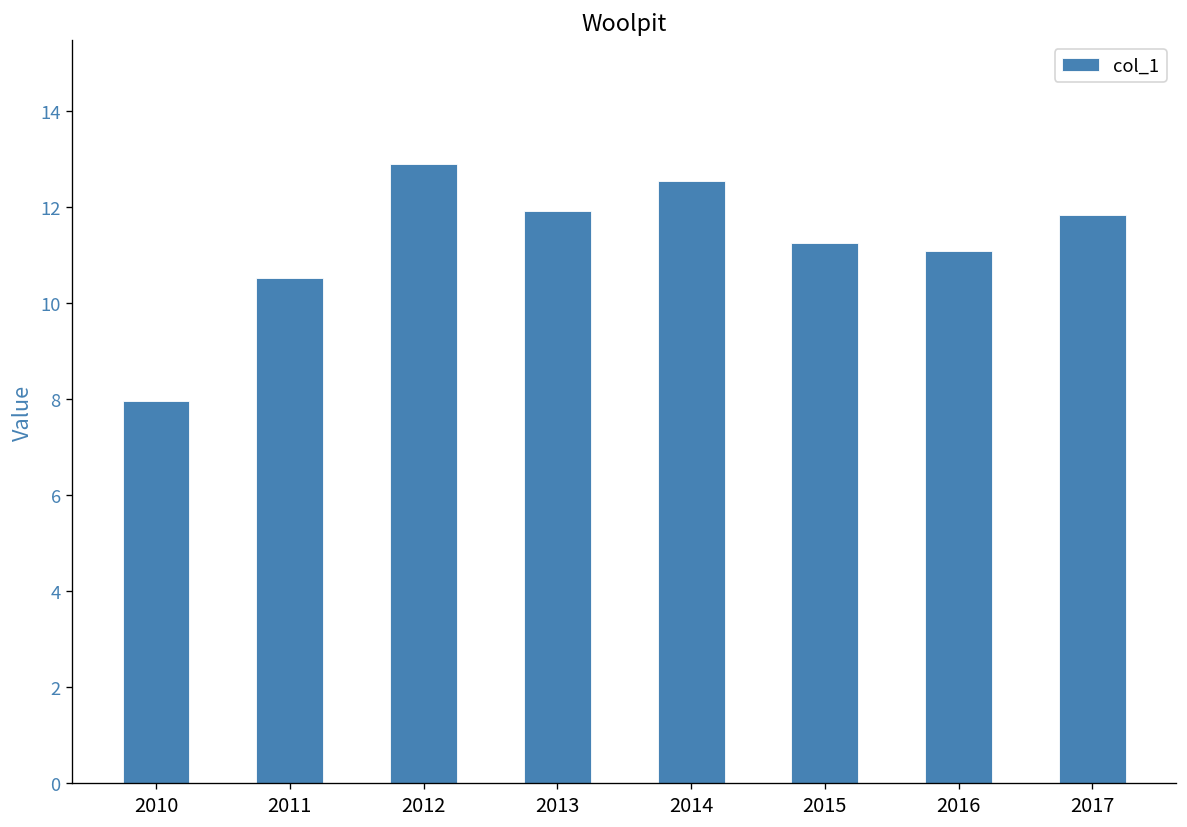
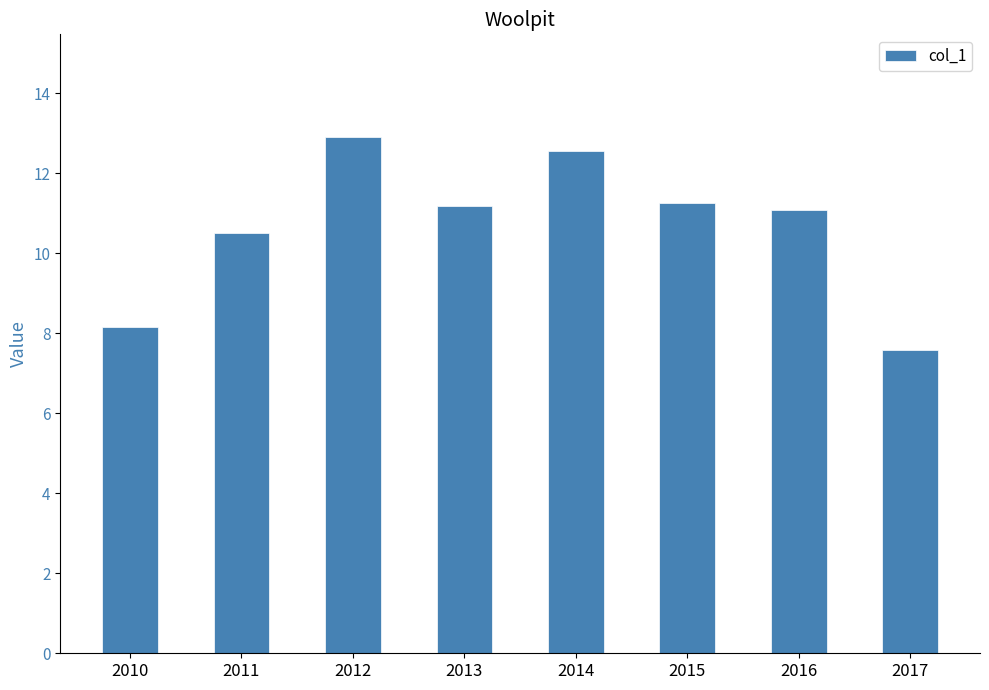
2010: 8.0 -> 8.2
2013: 11.9 -> 11.2
2017: 11.8 -> 7.6
